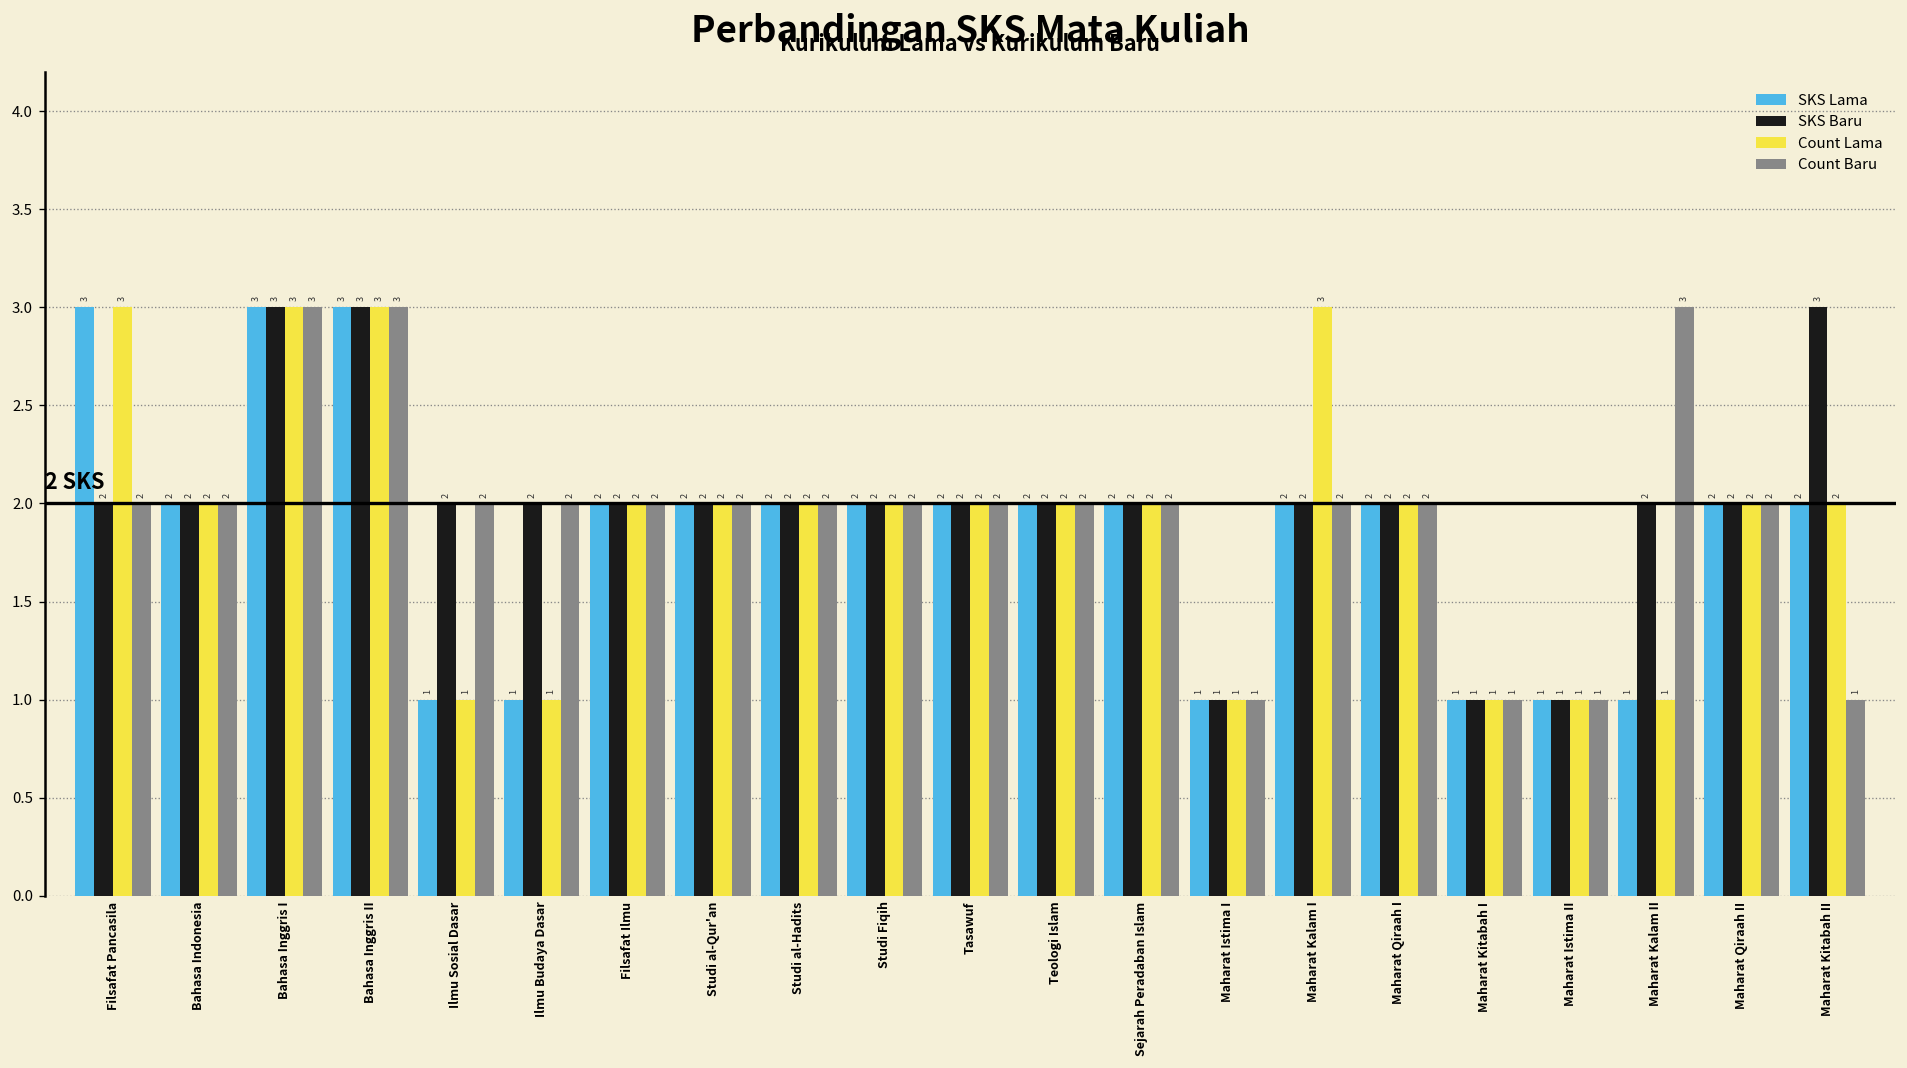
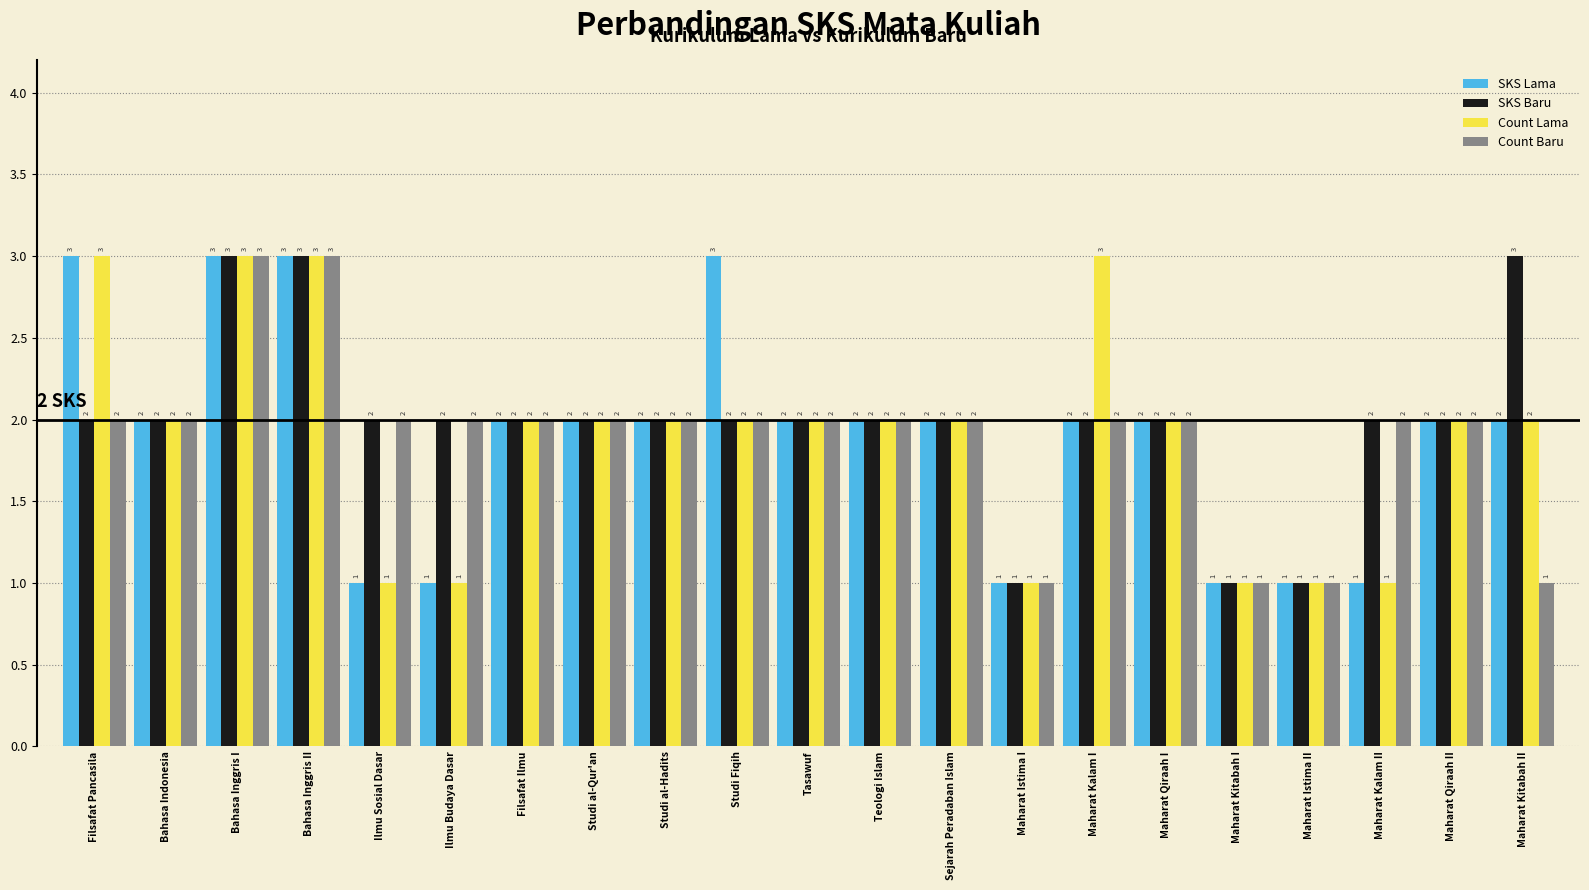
SKS Lama, Studi Fiqih: 2 -> 3
Count Baru, Maharat Kalam II: 3 -> 2
